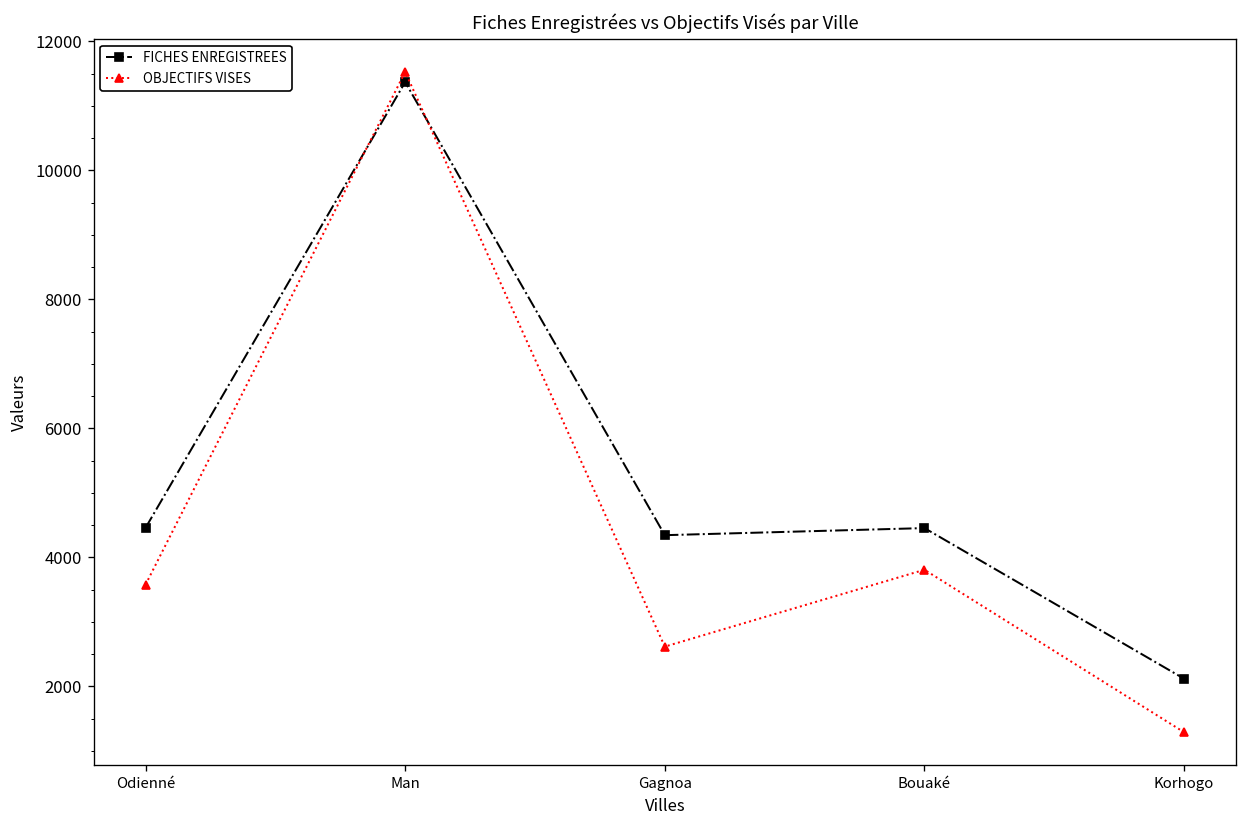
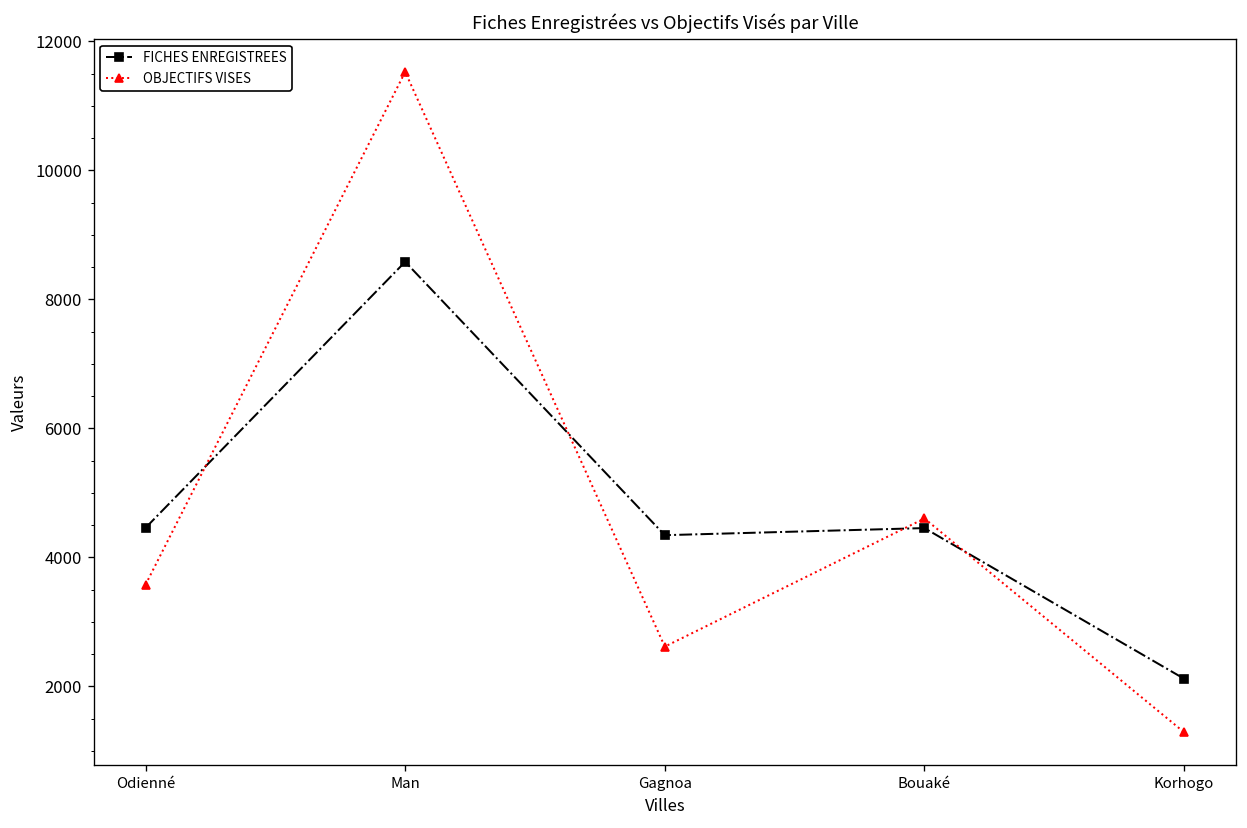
FICHES ENREGISTREES, Man: 11400 -> 8600
OBJECTIFS VISES, Bouaké: 3800 -> 4600
